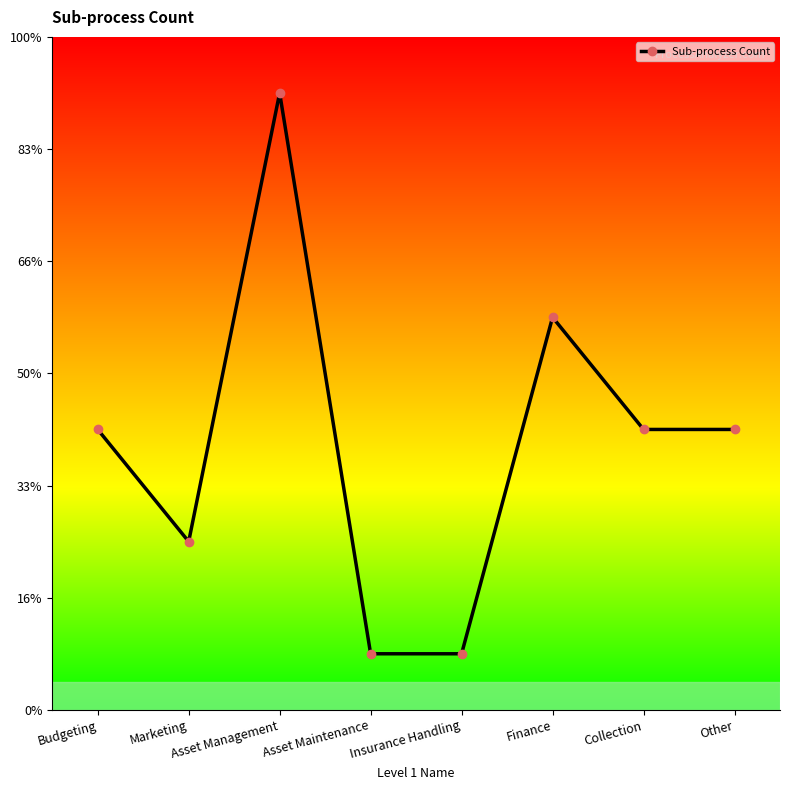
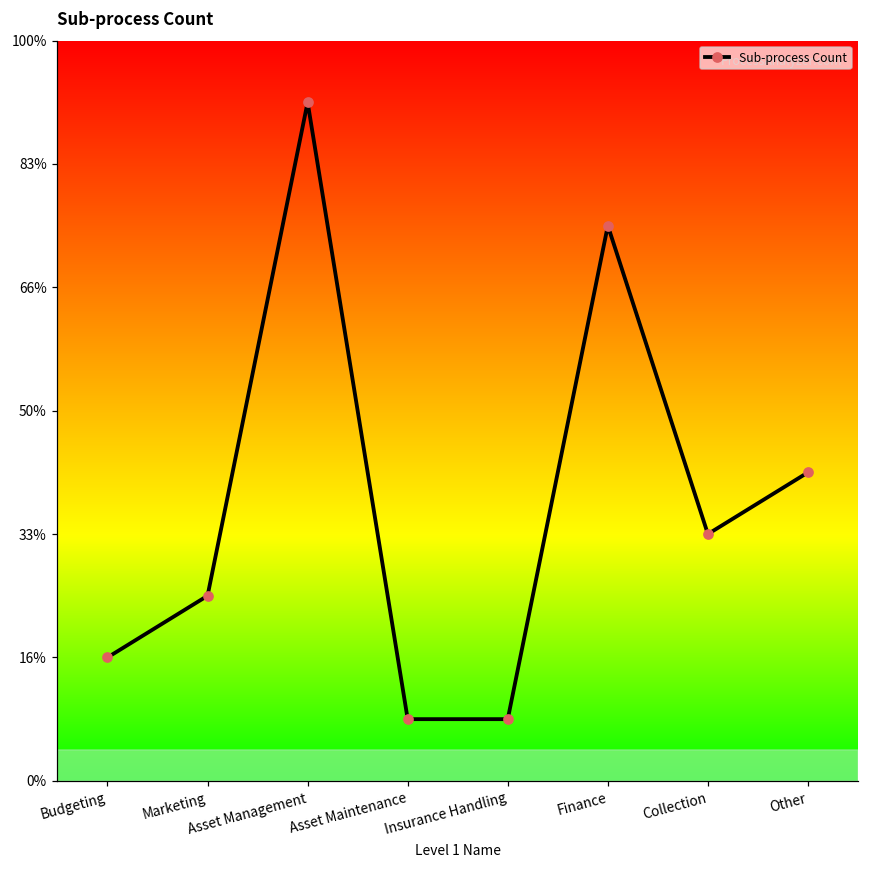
Budgeting: 42% -> 17%
Finance: 58% -> 75%
Collection: 42% -> 33%
